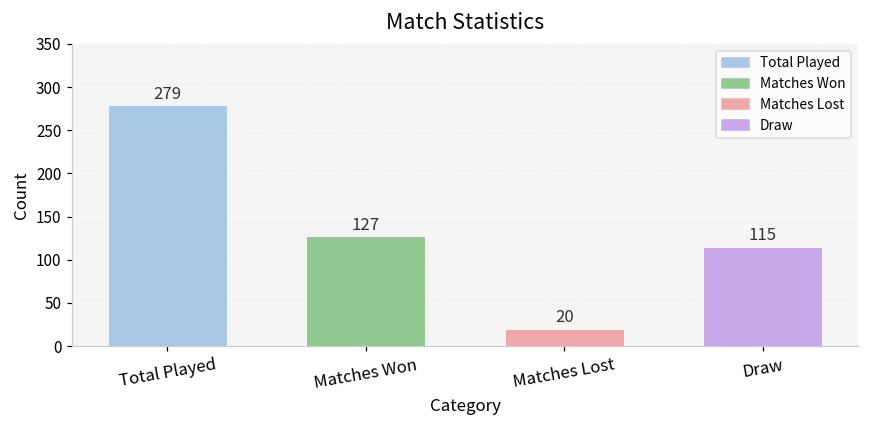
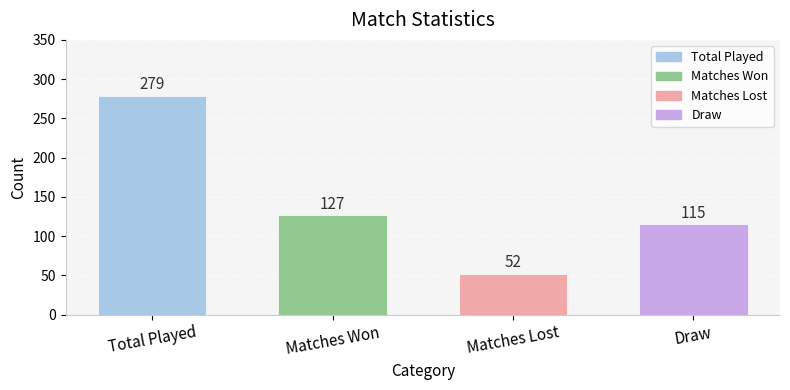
Matches Lost: 20 -> 52
